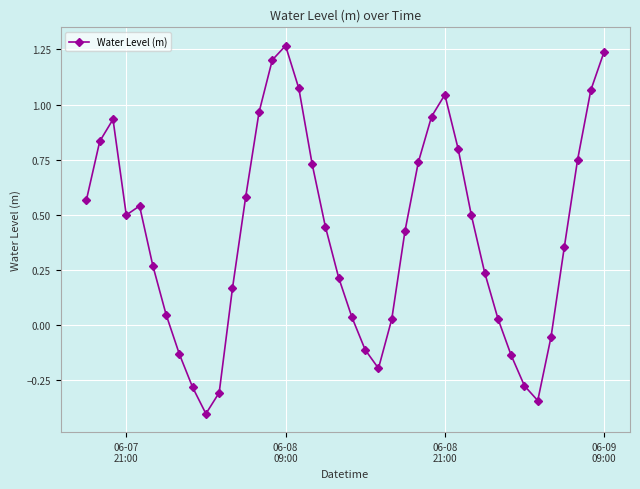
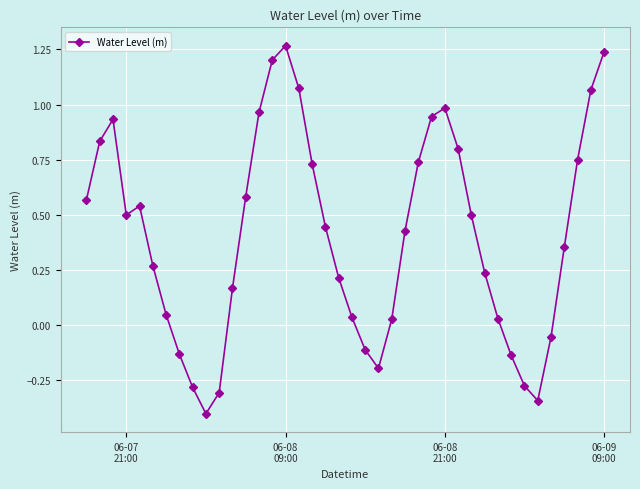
06-08 21:00: 1.04 -> 0.98
